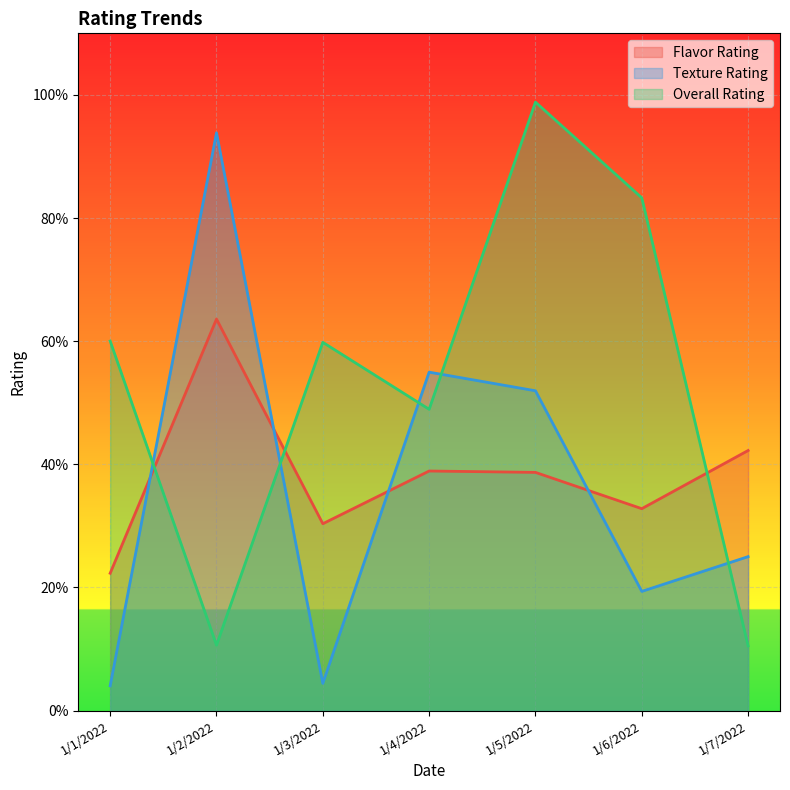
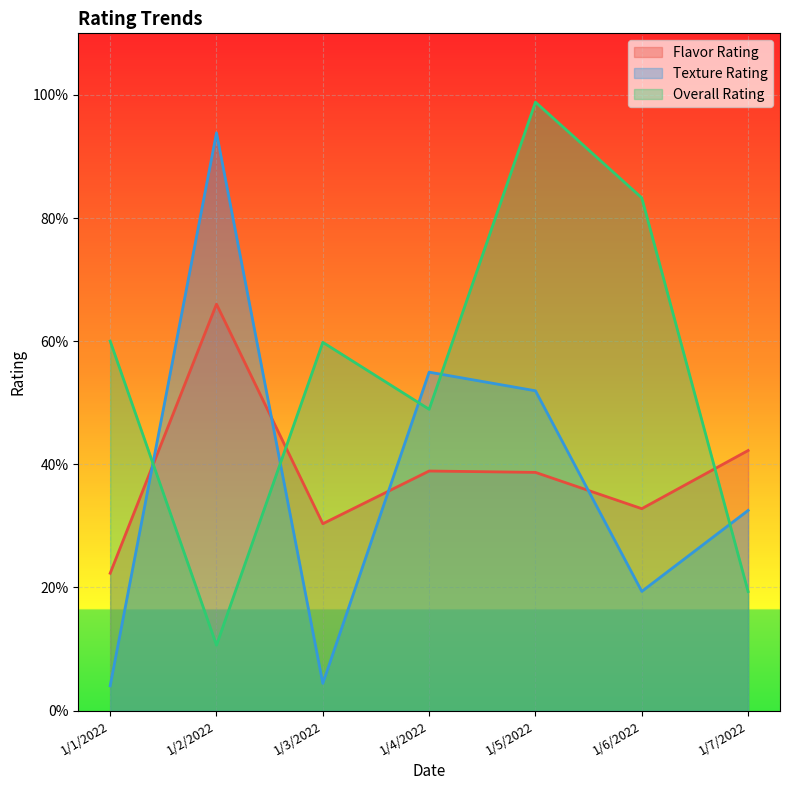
Flavor Rating, 1/2/2022: 64% -> 66%
Texture Rating, 1/7/2022: 25% -> 33%
Overall Rating, 1/7/2022: 11% -> 19%
